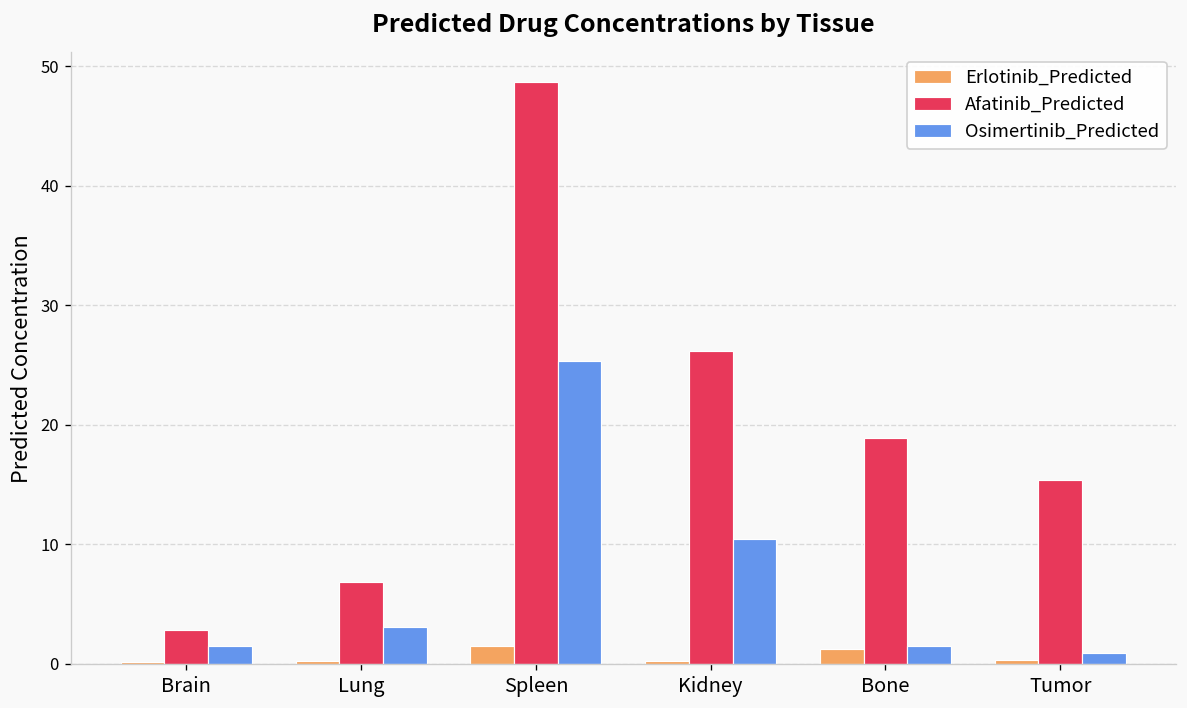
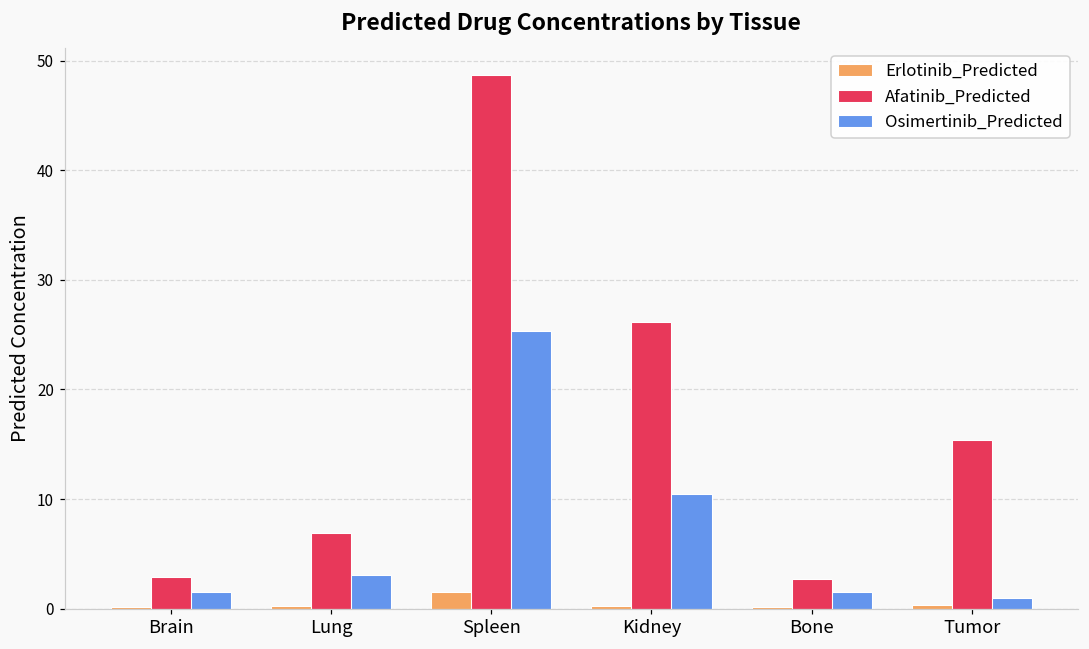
Erlotinib_Predicted, Bone: 1 -> 0
Afatinib_Predicted, Bone: 19 -> 3
